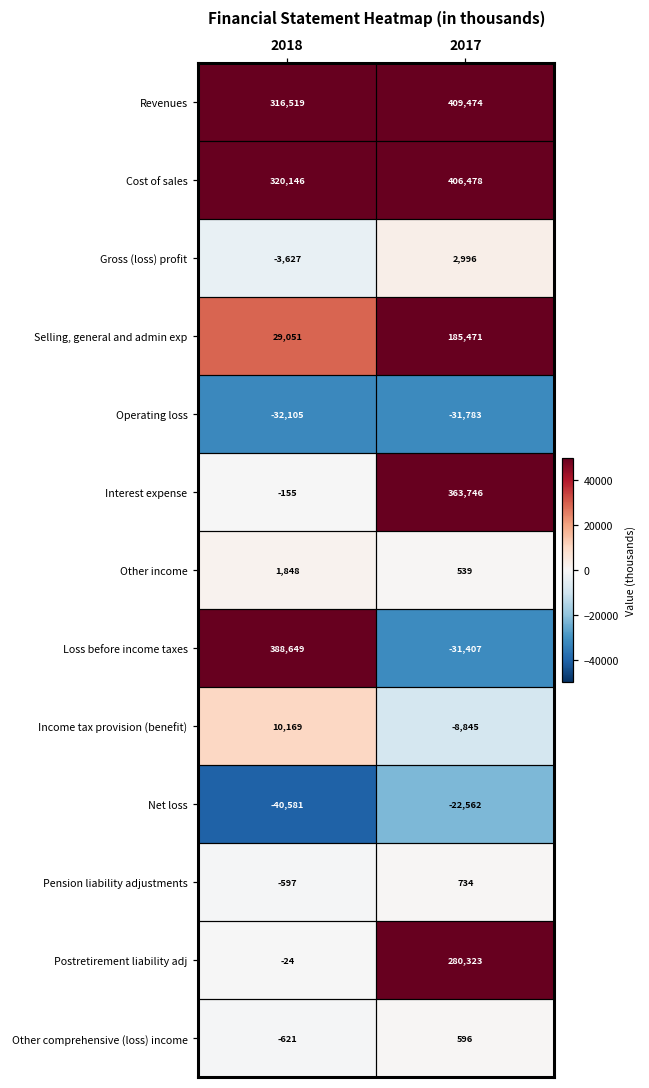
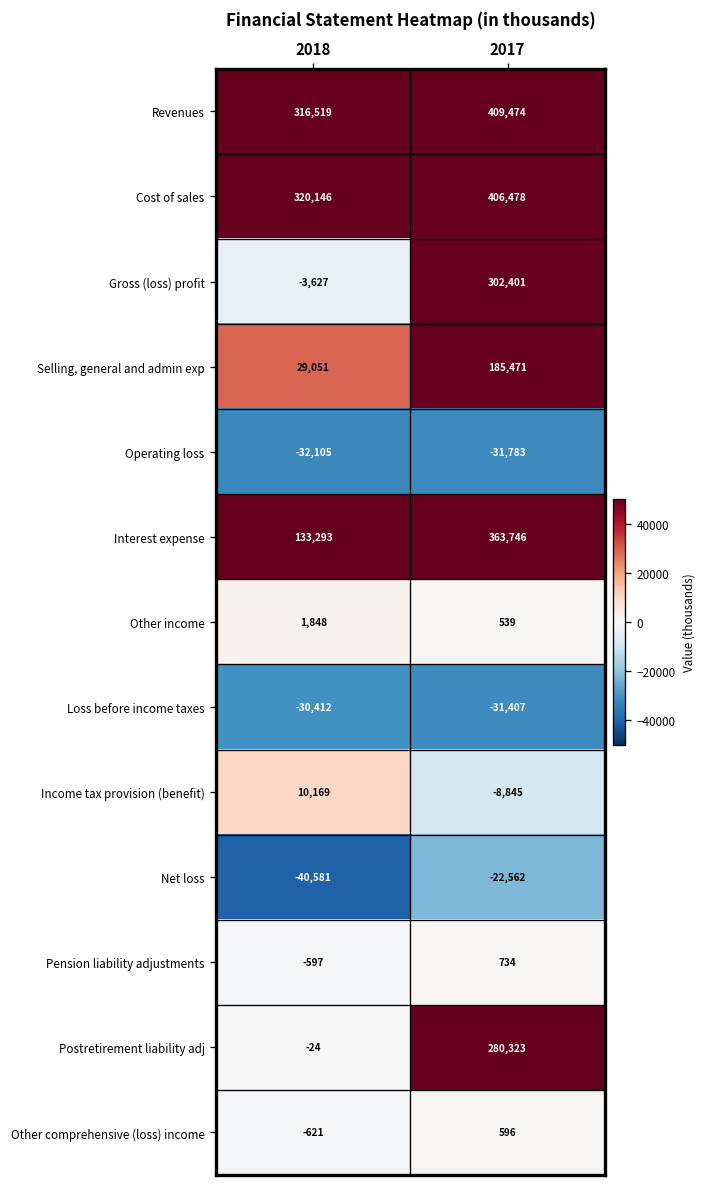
Gross (loss) profit, 2017: 2,996 -> 302,401
Interest expense, 2018: -155 -> 133,293
Loss before income taxes, 2018: 388,649 -> -30,412
